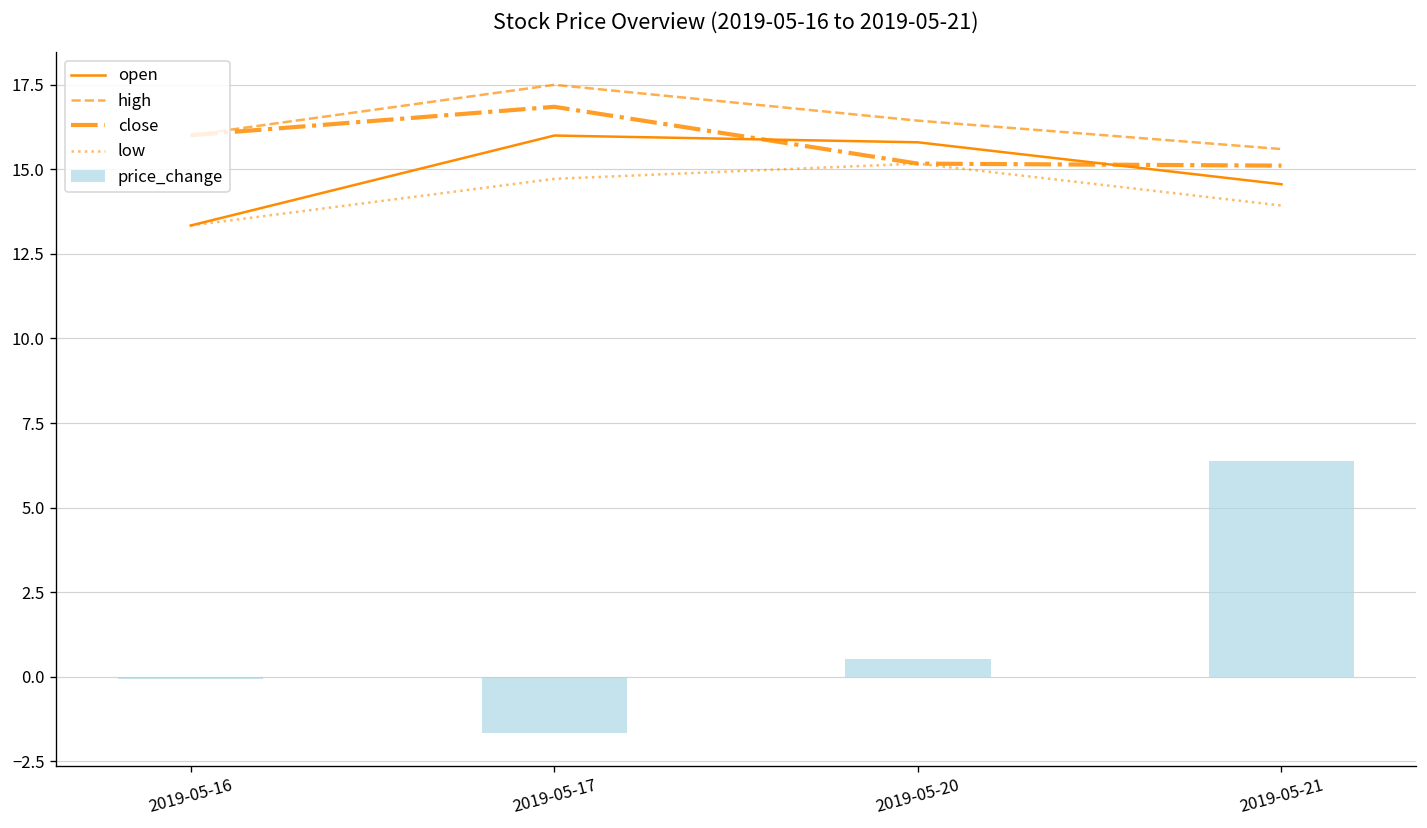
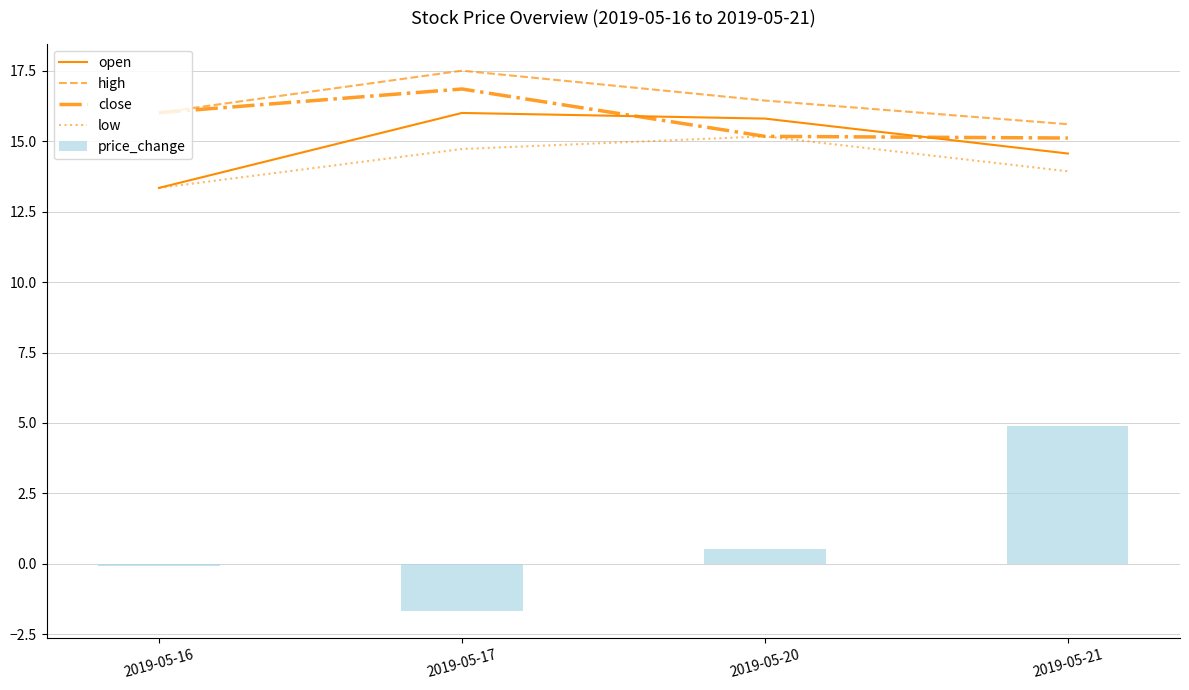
price_change, 2019-05-21: 6.4 -> 4.9
